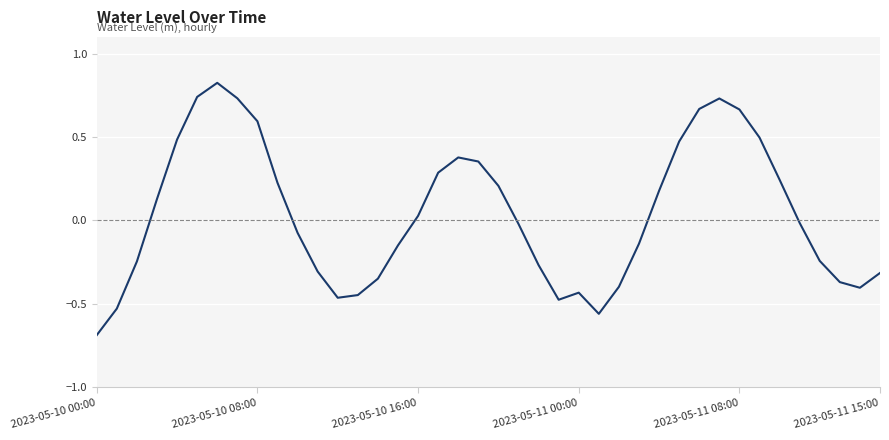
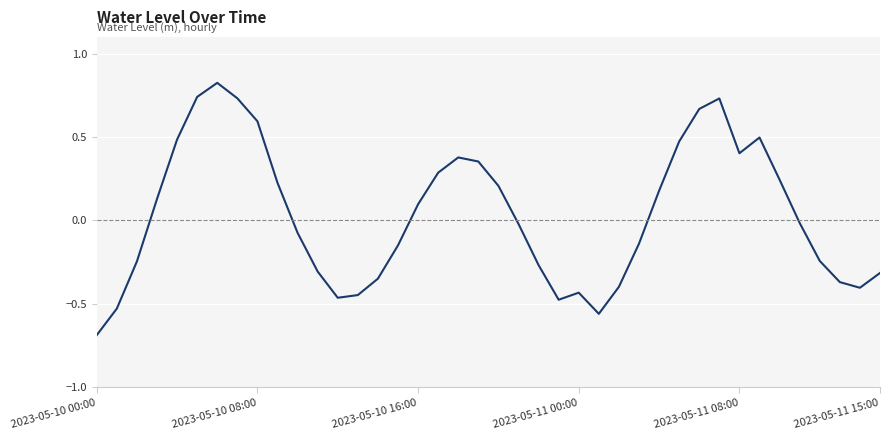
2023-05-10 16:00: 0.03 -> 0.10
2023-05-11 08:00: 0.67 -> 0.40
